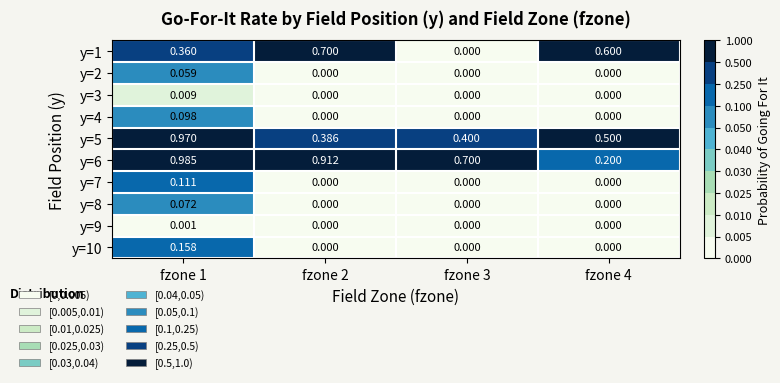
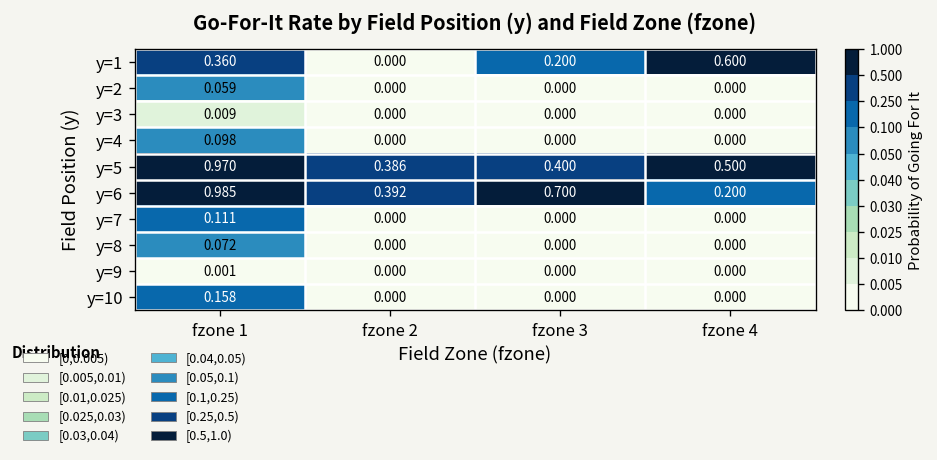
y=1, fzone 2: 0.700 -> 0.000
y=1, fzone 3: 0.000 -> 0.200
y=6, fzone 2: 0.912 -> 0.392
